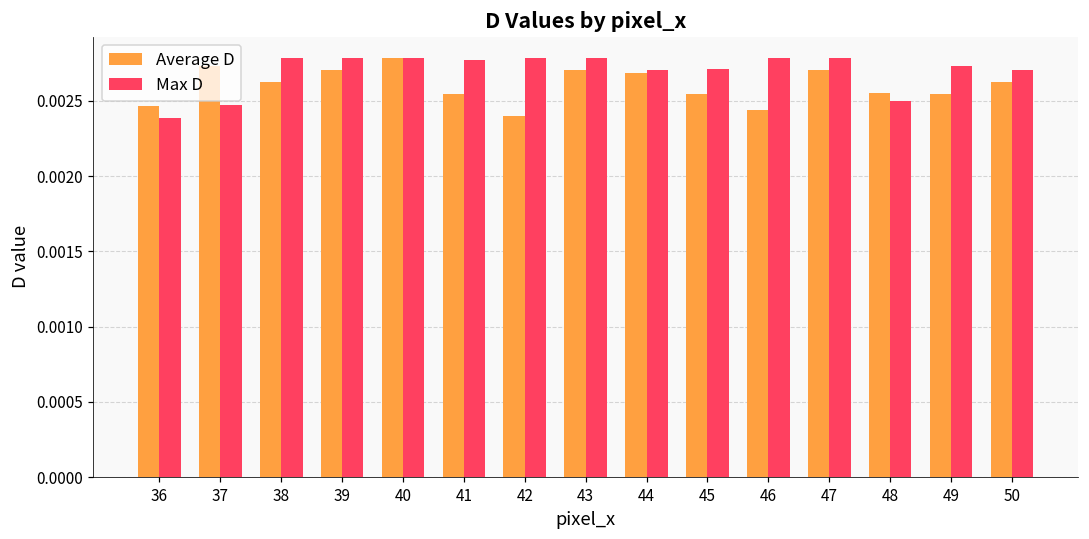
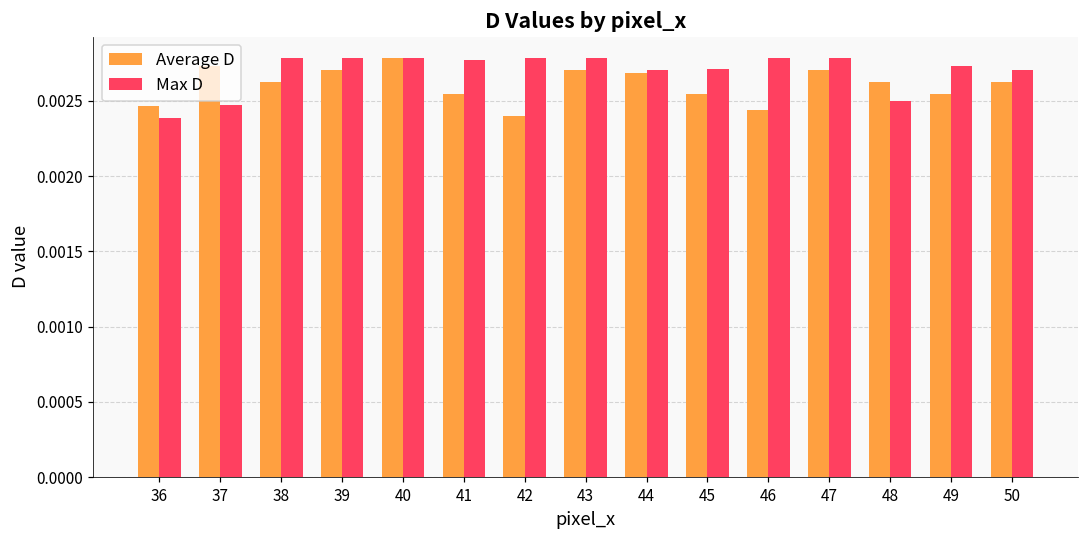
Average D, 48: 0.00255 -> 0.00262
